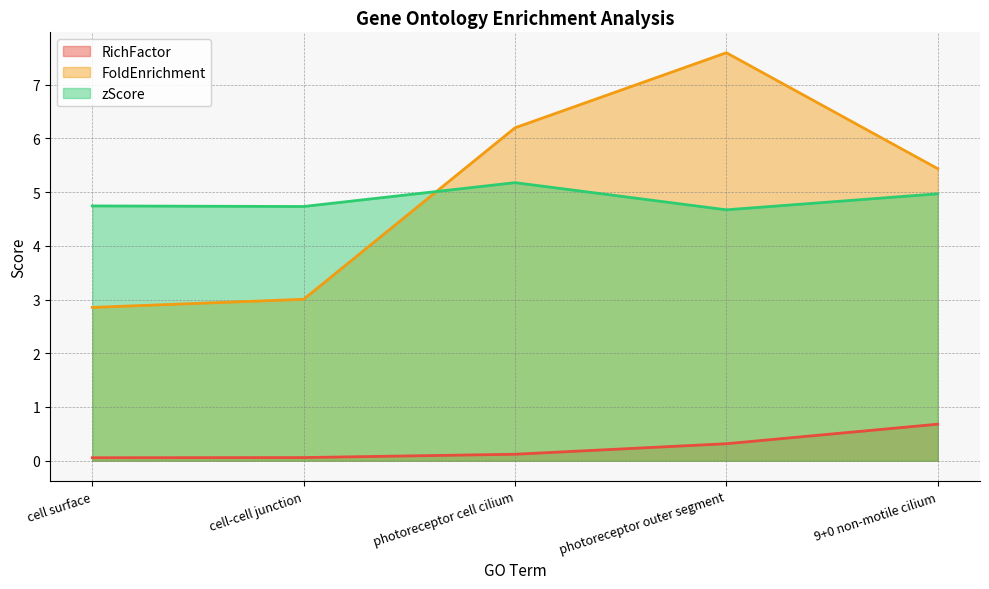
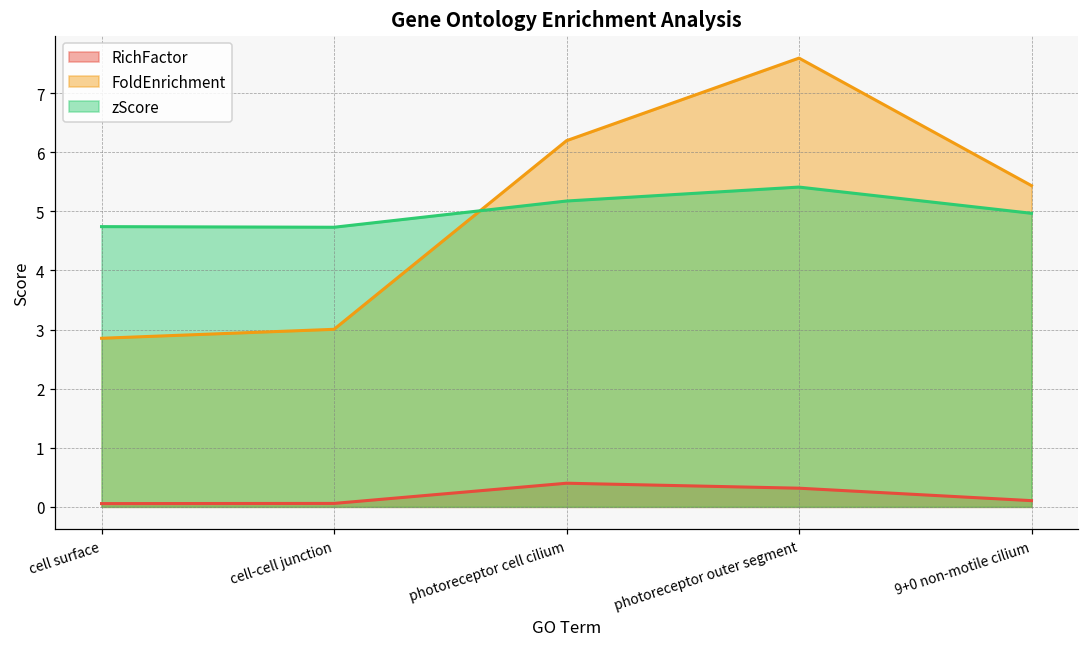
RichFactor, photoreceptor cell cilium: 0.1 -> 0.4
zScore, photoreceptor outer segment: 4.7 -> 5.4
RichFactor, 9+0 non-motile cilium: 0.7 -> 0.1
